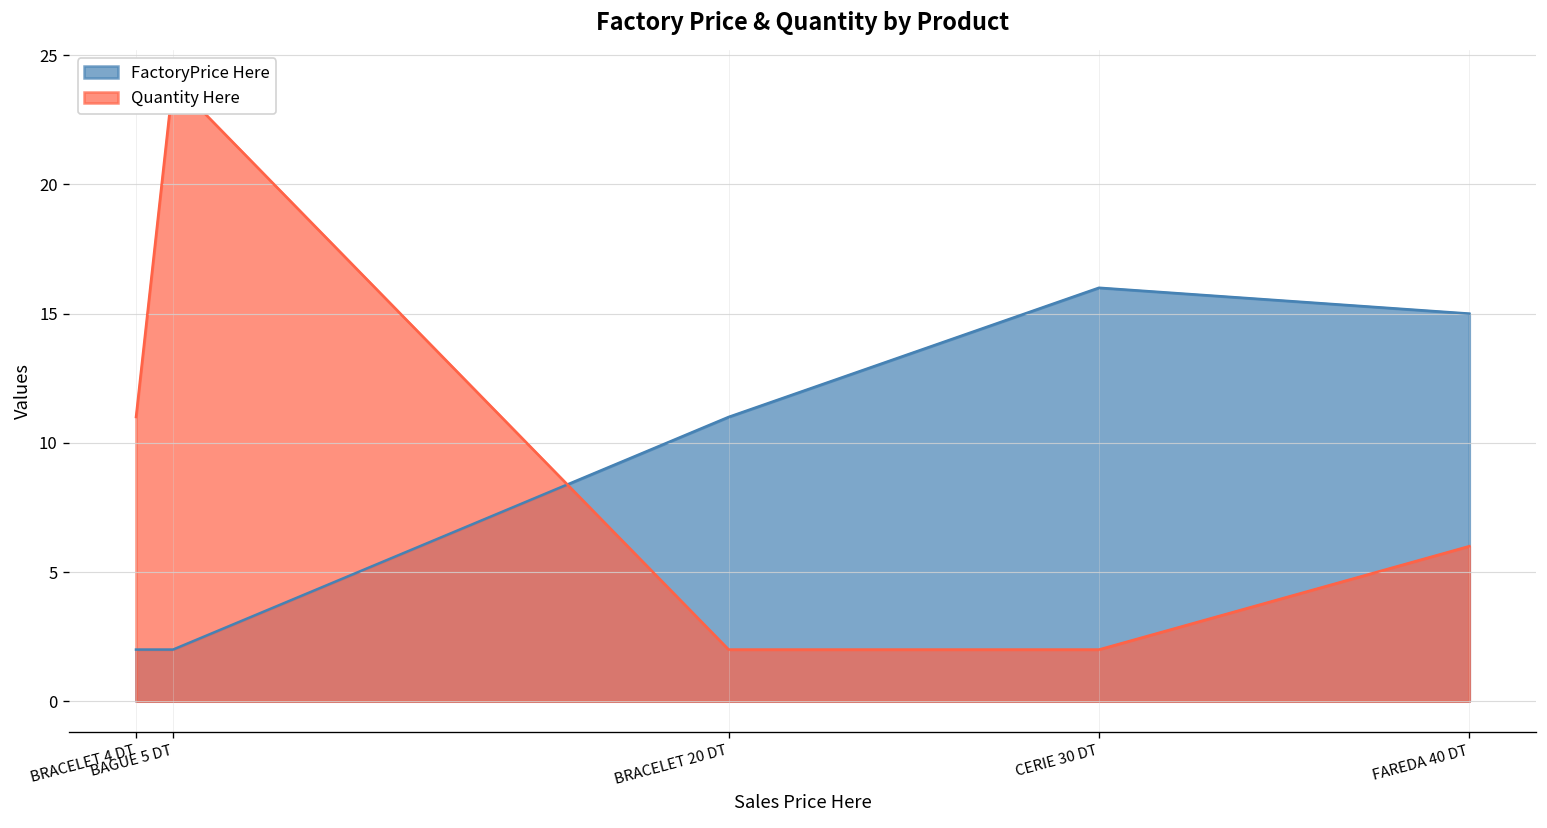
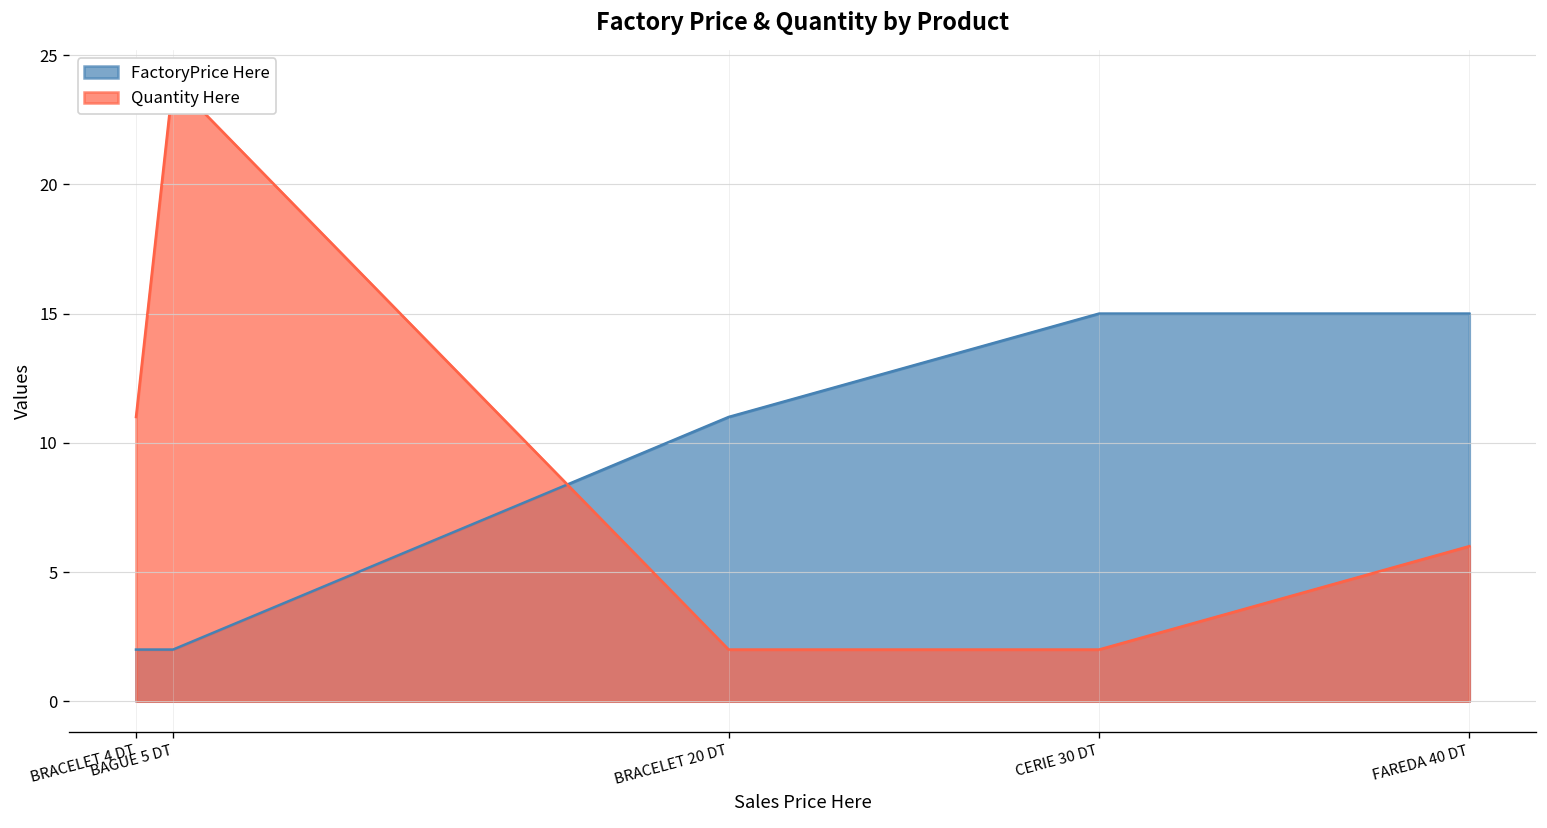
FactoryPrice Here, CERIE 30 DT: 16 -> 15
